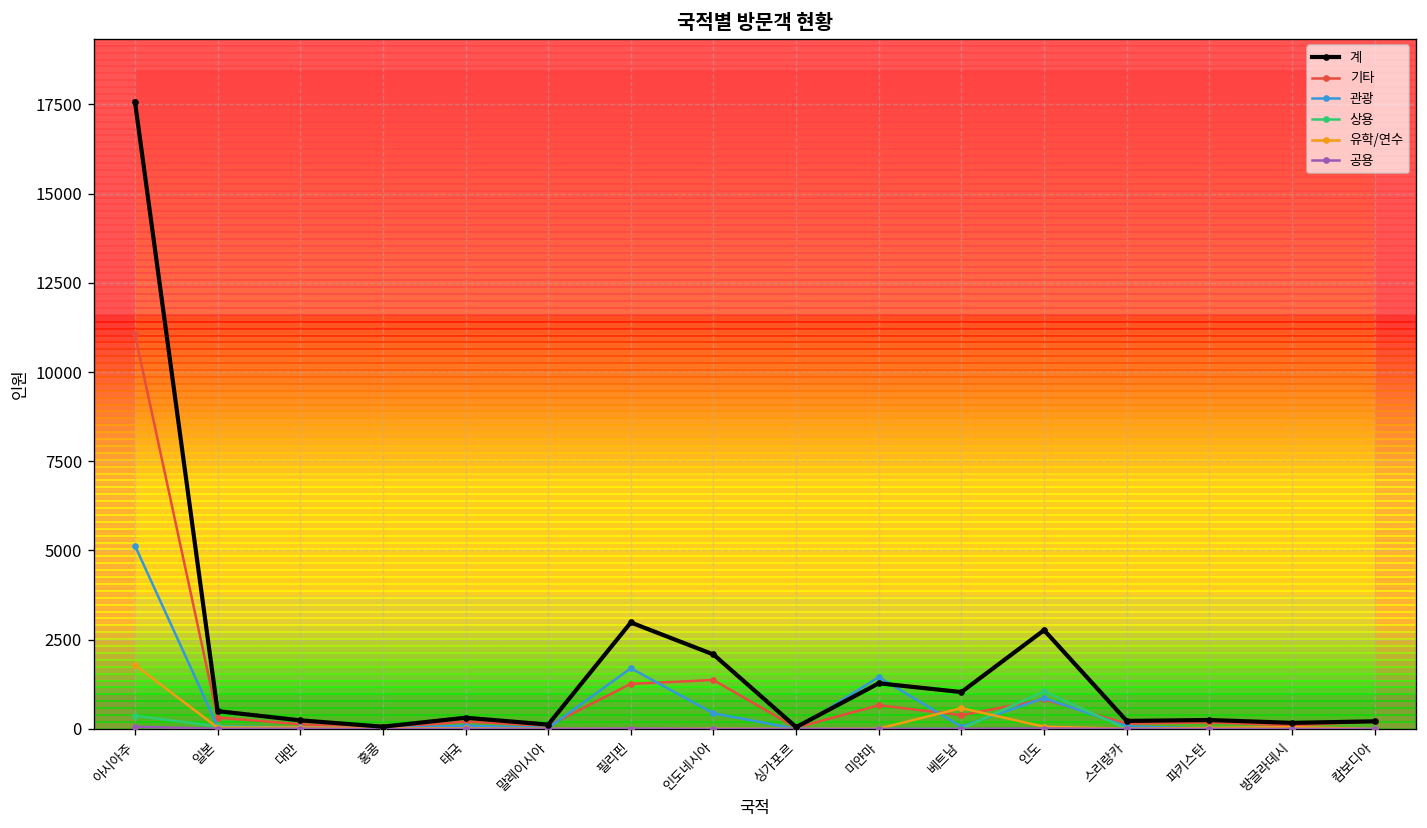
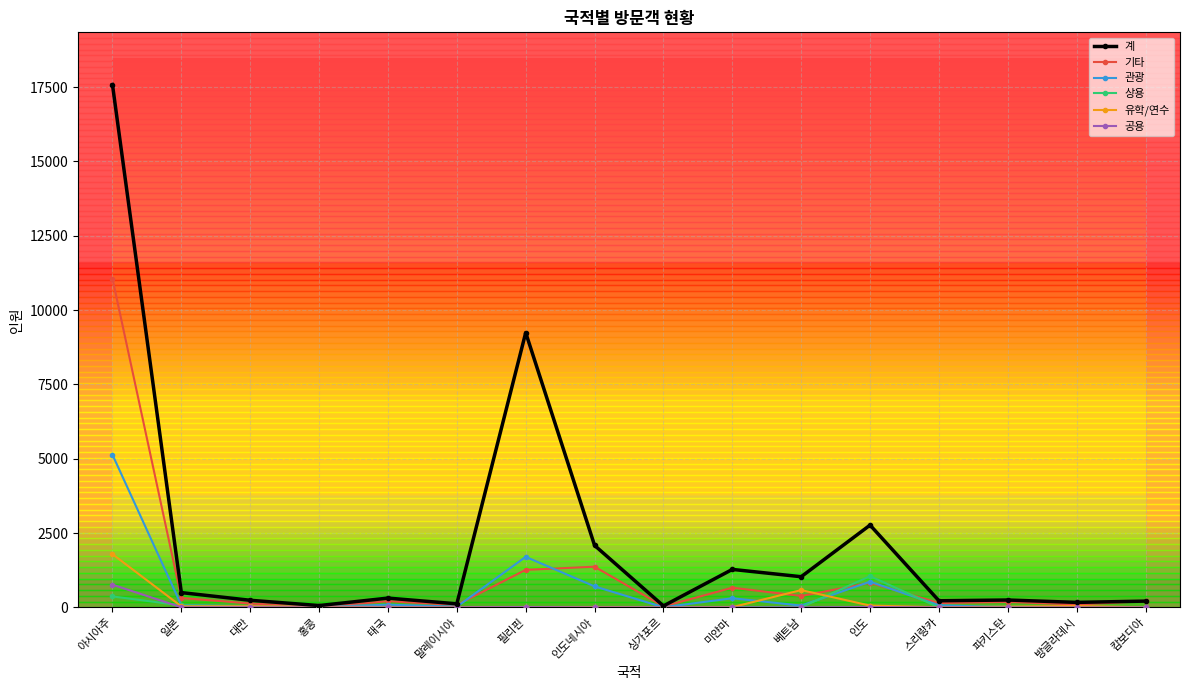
공용, 아시아주: 100 -> 800
계, 필리핀: 3000 -> 9200
관광, 인도네시아: 400 -> 700
관광, 미얀마: 1500 -> 300
